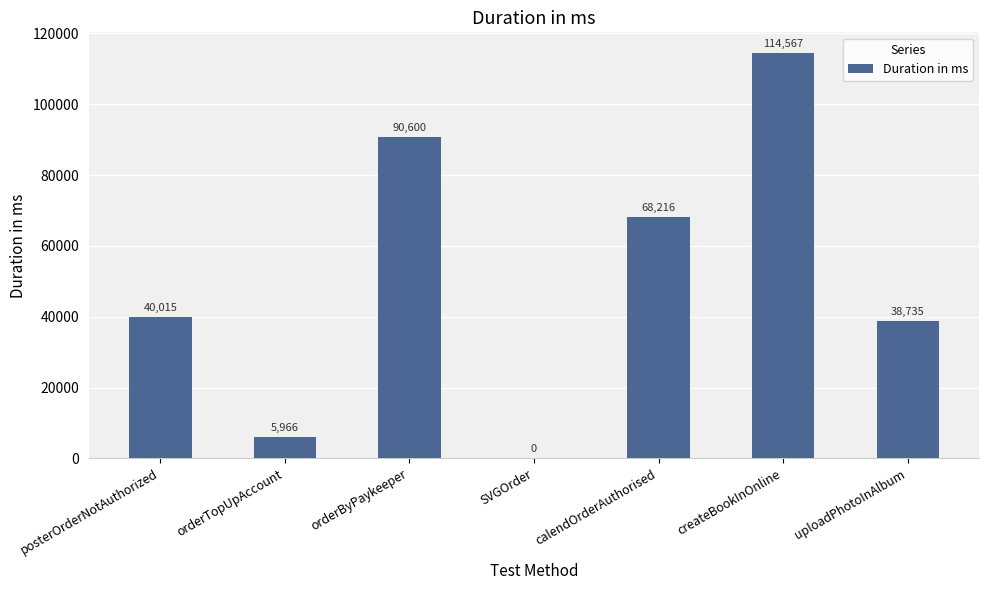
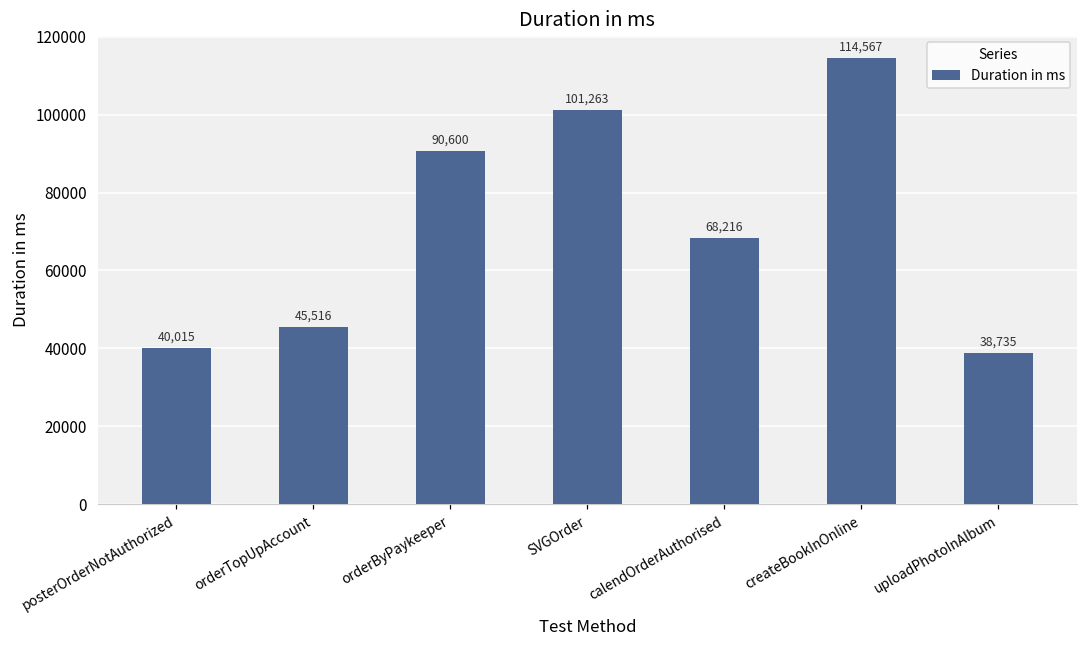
orderTopUpAccount: 5,966 -> 45,516
SVGOrder: 0 -> 101,263
